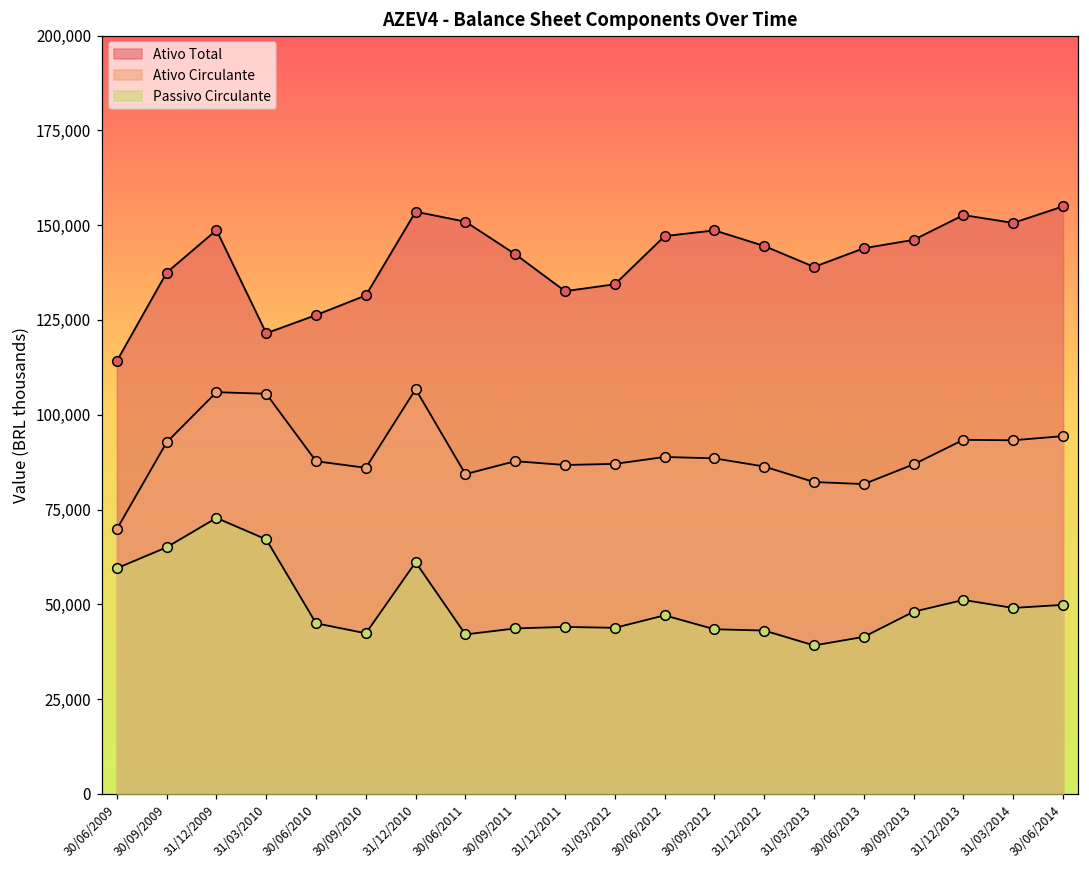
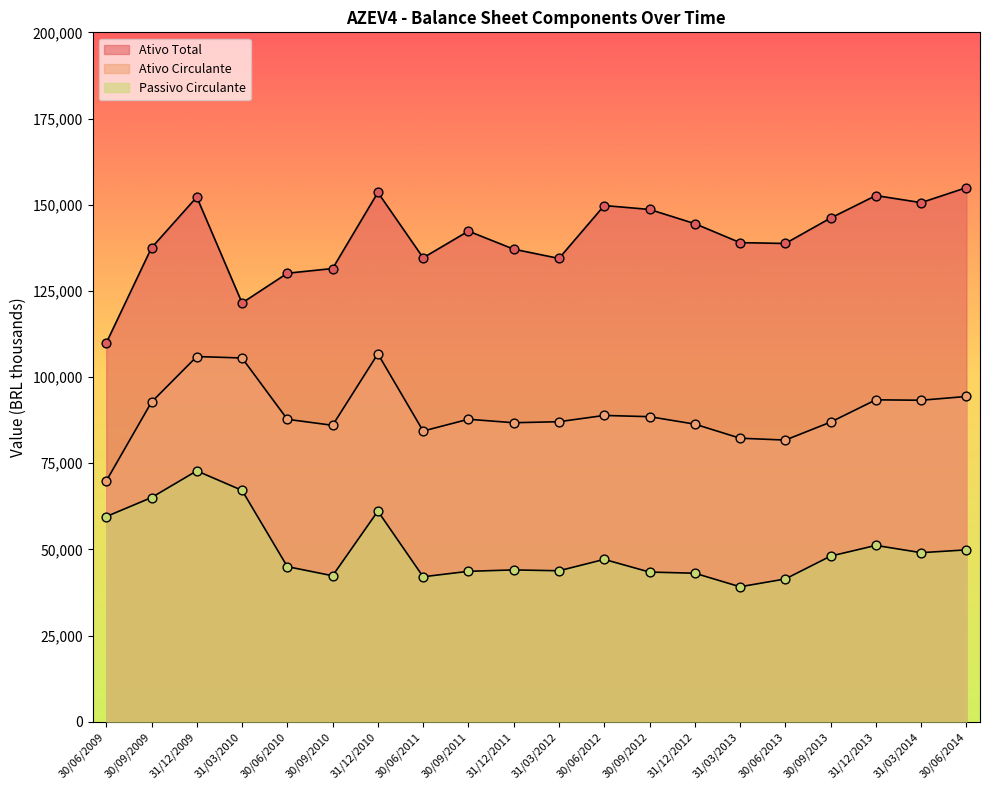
Ativo Total, 30/06/2009: 114,000 -> 110,000
Ativo Total, 31/12/2009: 149,000 -> 152,000
Ativo Total, 30/06/2010: 126,000 -> 130,000
Ativo Total, 30/06/2011: 151,000 -> 135,000
Ativo Total, 31/12/2011: 133,000 -> 137,000
Ativo Total, 30/06/2012: 147,000 -> 150,000
Ativo Total, 30/06/2013: 144,000 -> 139,000
